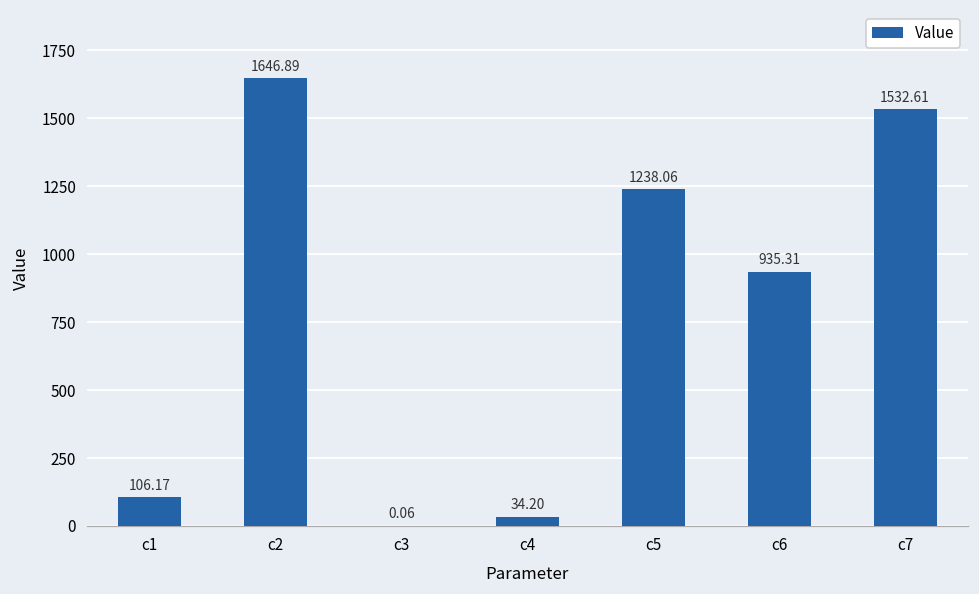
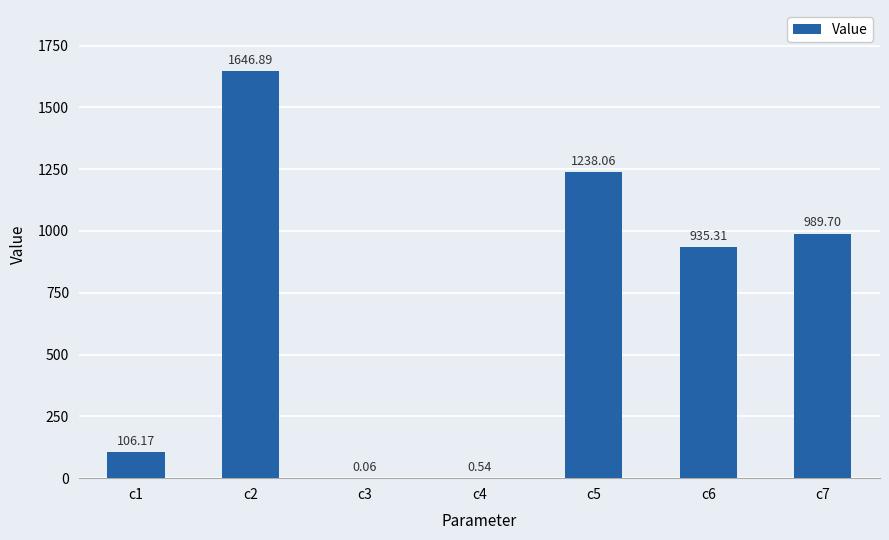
c4: 34.20 -> 0.54
c7: 1532.61 -> 989.70
